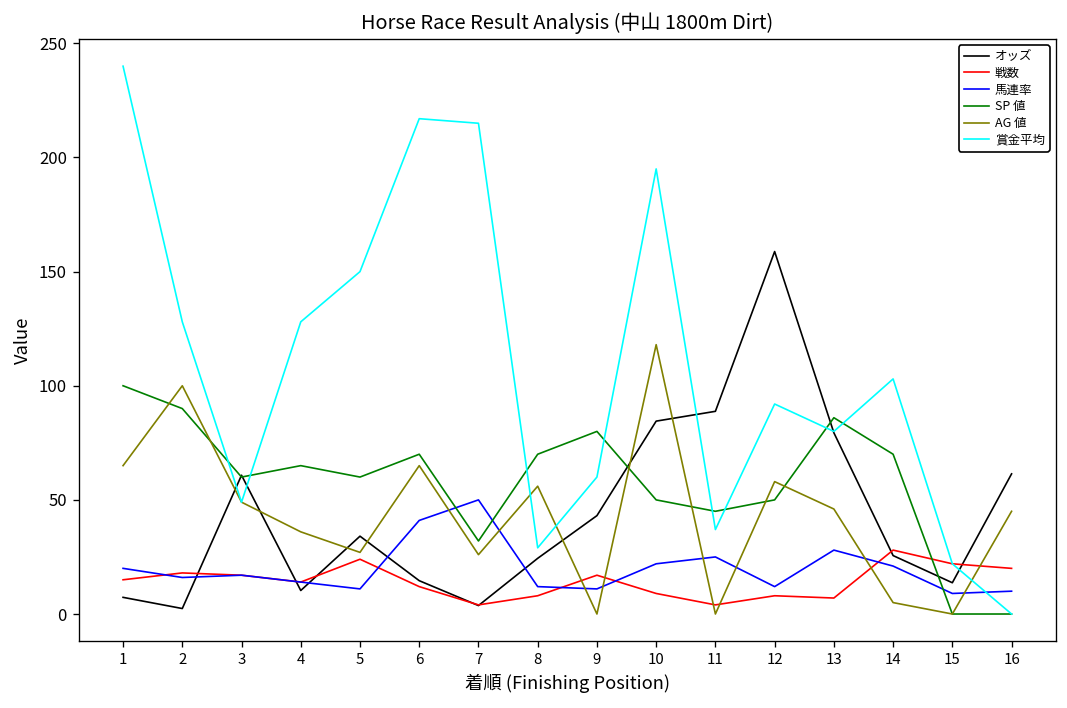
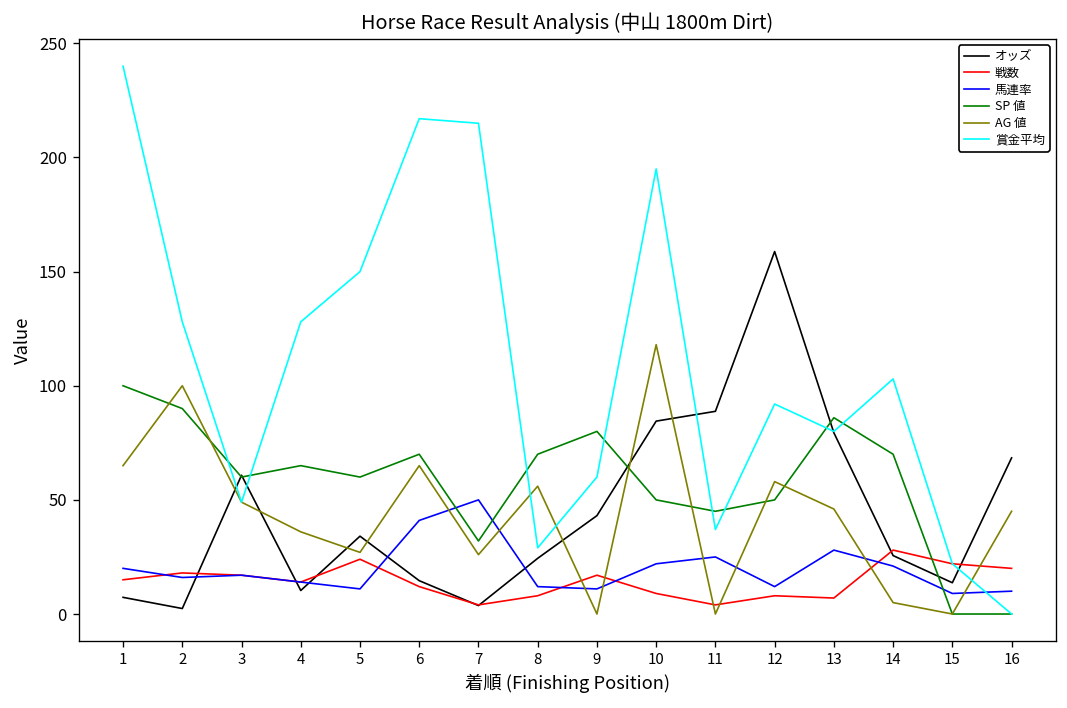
オッズ, 16: 61 -> 68
